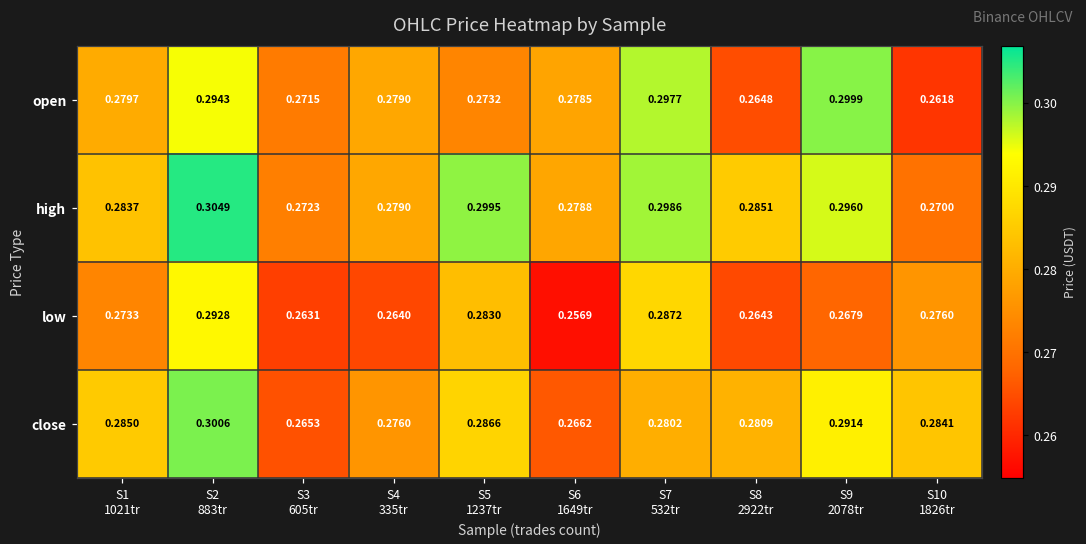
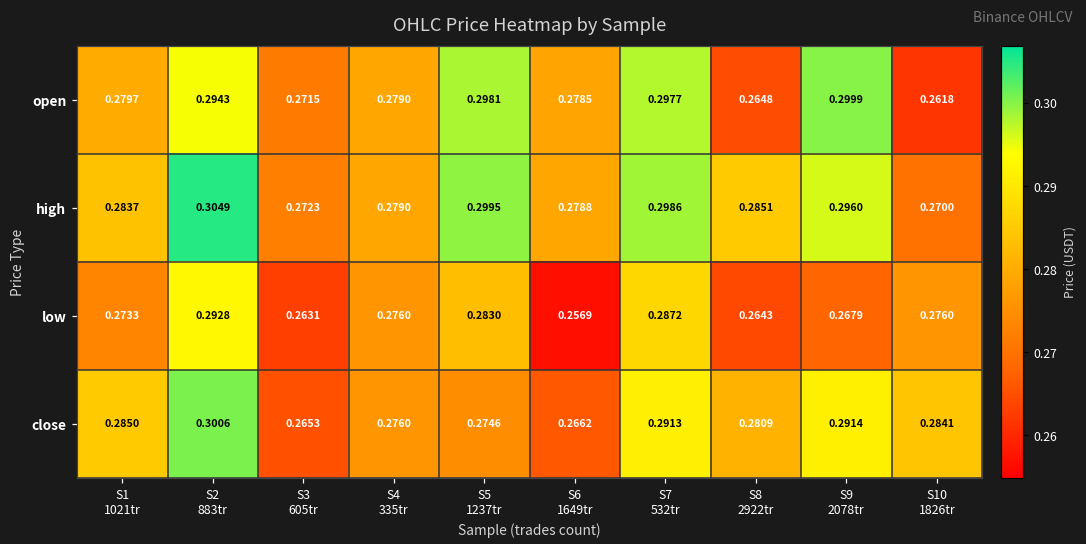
open, S5 1237tr: 0.2732 -> 0.2981
low, S4 335tr: 0.2640 -> 0.2760
close, S5 1237tr: 0.2866 -> 0.2746
close, S7 532tr: 0.2802 -> 0.2913
